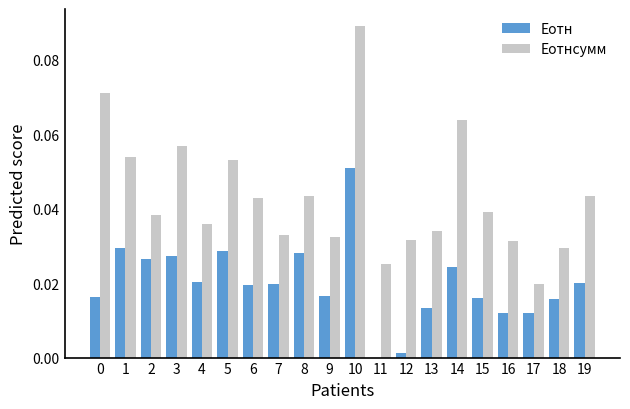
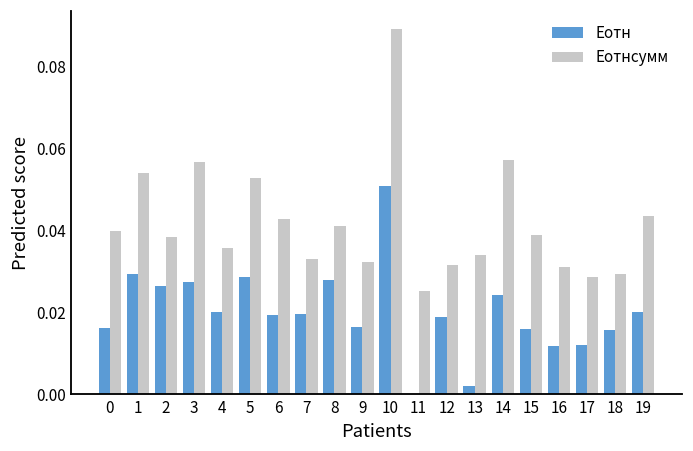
Eотнсумм, 0: 0.071 -> 0.040
Eотнсумм, 8: 0.043 -> 0.041
Eотн, 12: 0.001 -> 0.019
Eотн, 13: 0.013 -> 0.002
Eотнсумм, 14: 0.064 -> 0.057
Eотнсумм, 17: 0.020 -> 0.029
